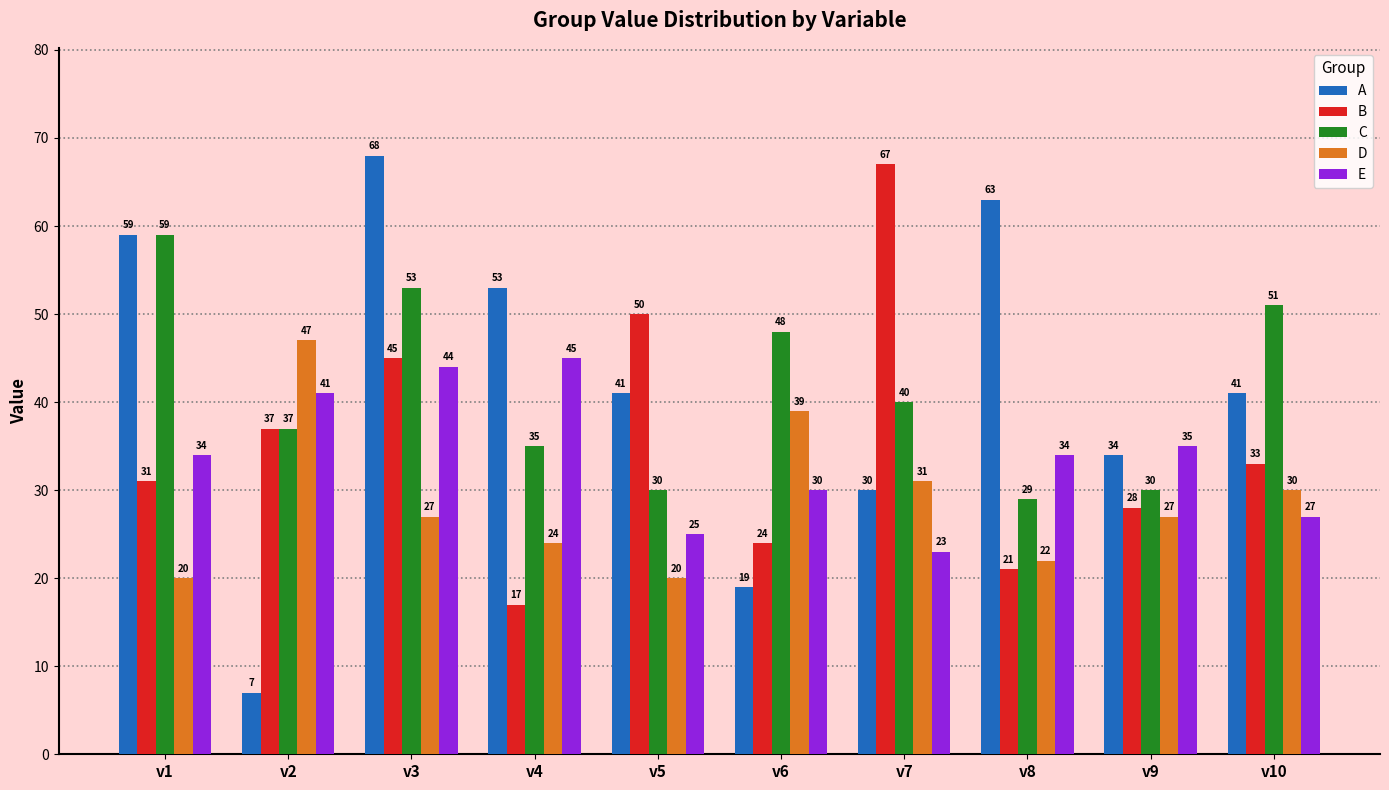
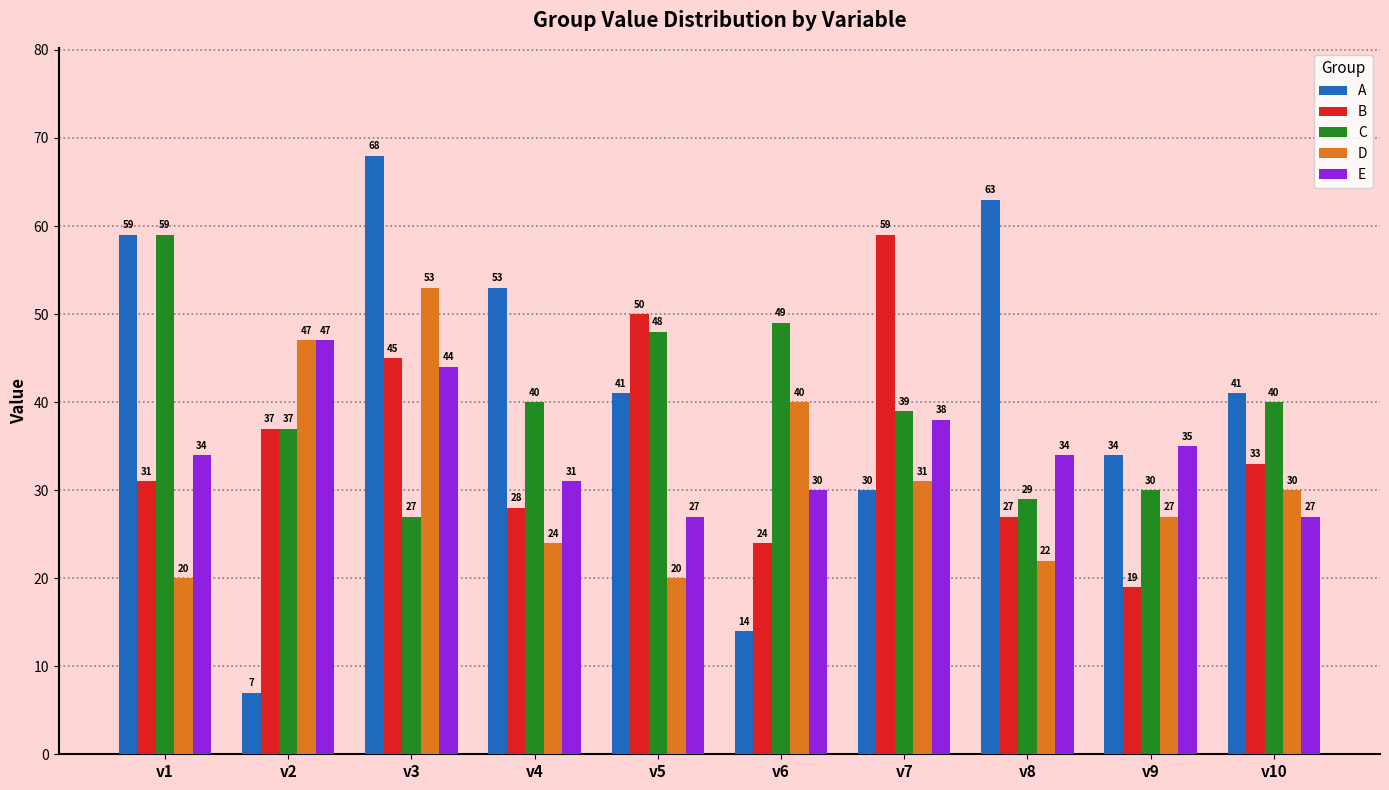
E, v2: 41 -> 47
C, v3: 53 -> 27
D, v3: 27 -> 53
B, v4: 17 -> 28
C, v4: 35 -> 40
E, v4: 45 -> 31
C, v5: 30 -> 48
E, v5: 25 -> 27
A, v6: 19 -> 14
C, v6: 48 -> 49
D, v6: 39 -> 40
B, v7: 67 -> 59
C, v7: 40 -> 39
E, v7: 23 -> 38
B, v8: 21 -> 27
B, v9: 28 -> 19
C, v10: 51 -> 40
